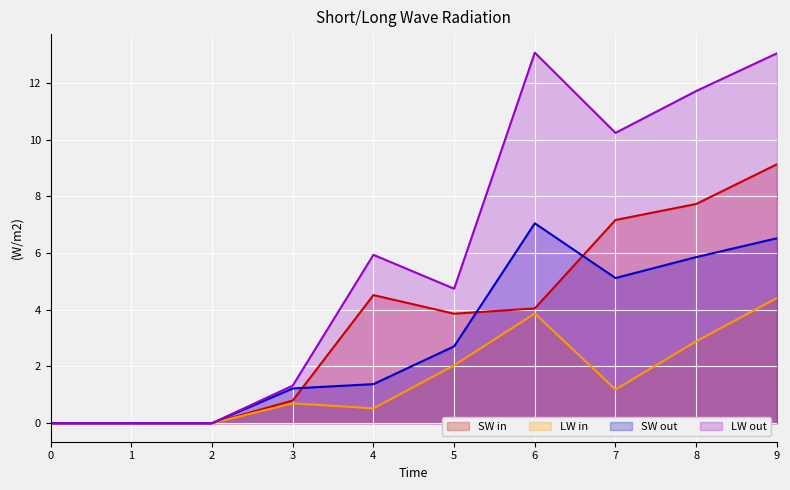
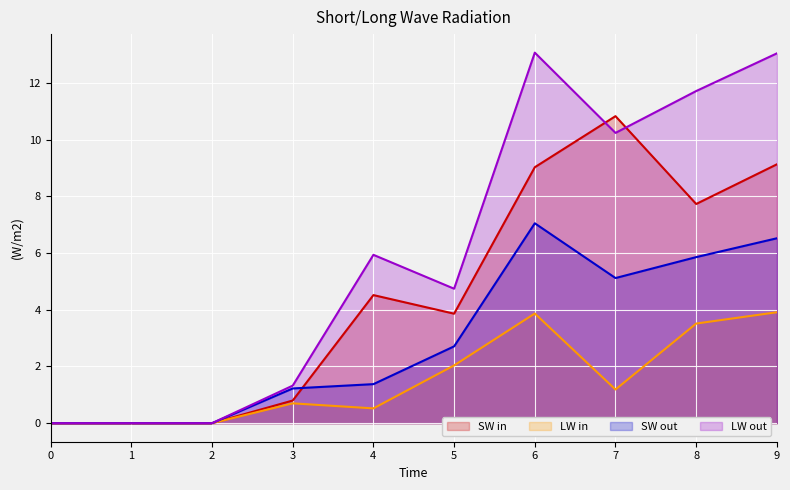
SW in, 6: 4.0 -> 9.0
SW in, 7: 7.2 -> 10.8
LW in, 8: 2.9 -> 3.5
LW in, 9: 4.4 -> 3.9
